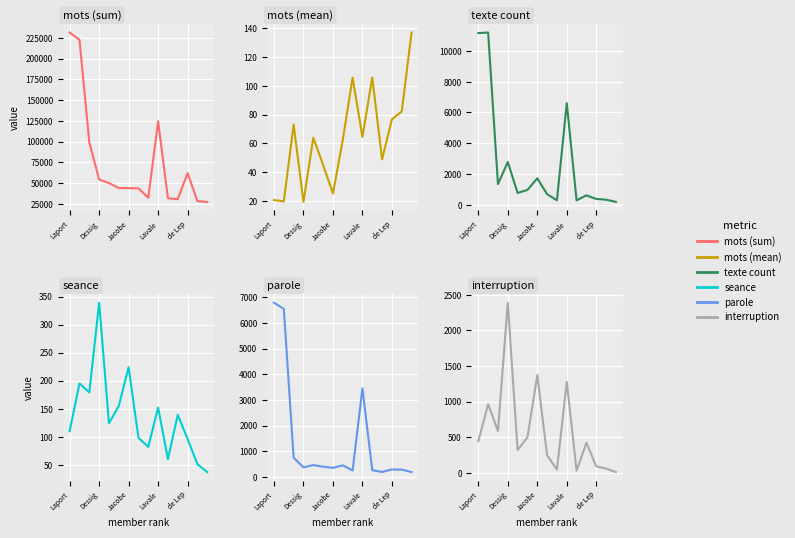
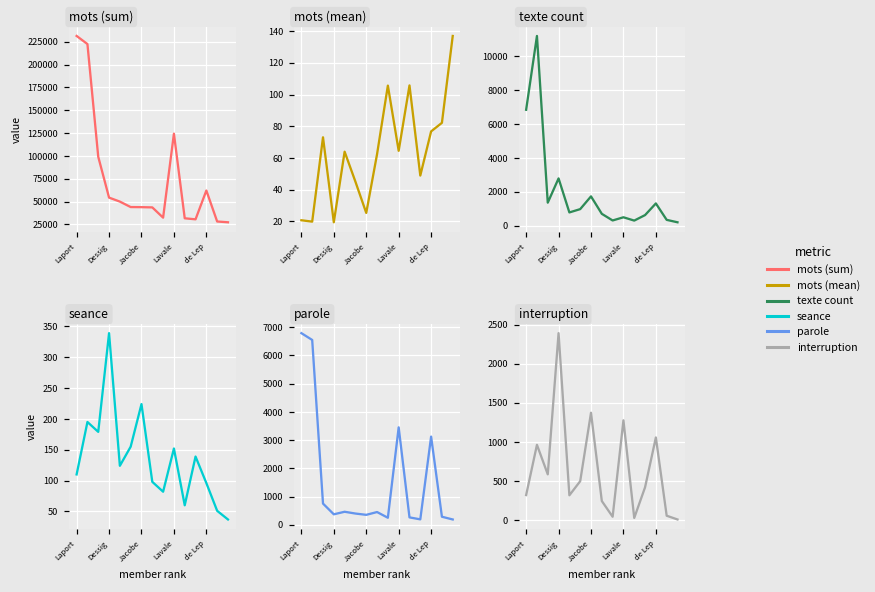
texte count, Laport: 11200 -> 6800
texte count, Lavale: 6600 -> 500
texte count, de Lep: 400 -> 1300
parole, de Lep: 300 -> 3100
interruption, Laport: 400 -> 300
interruption, de Lep: 100 -> 1100
